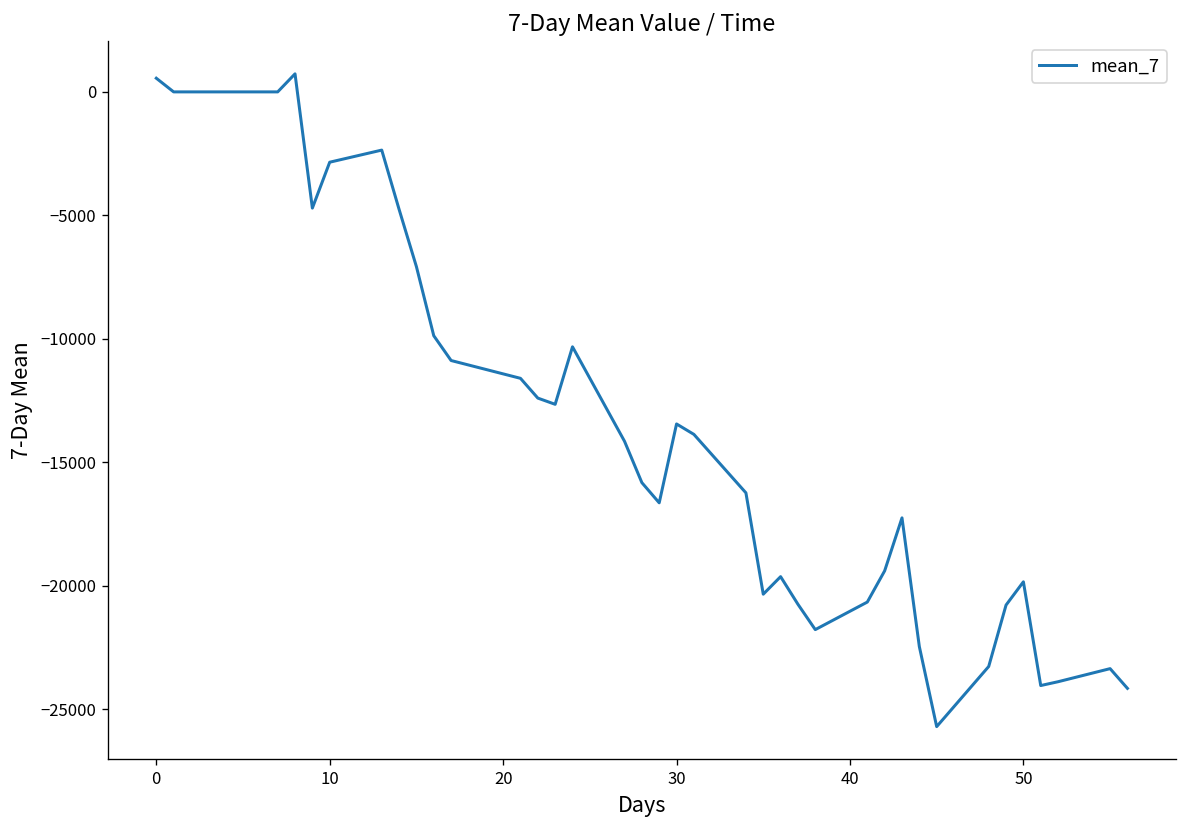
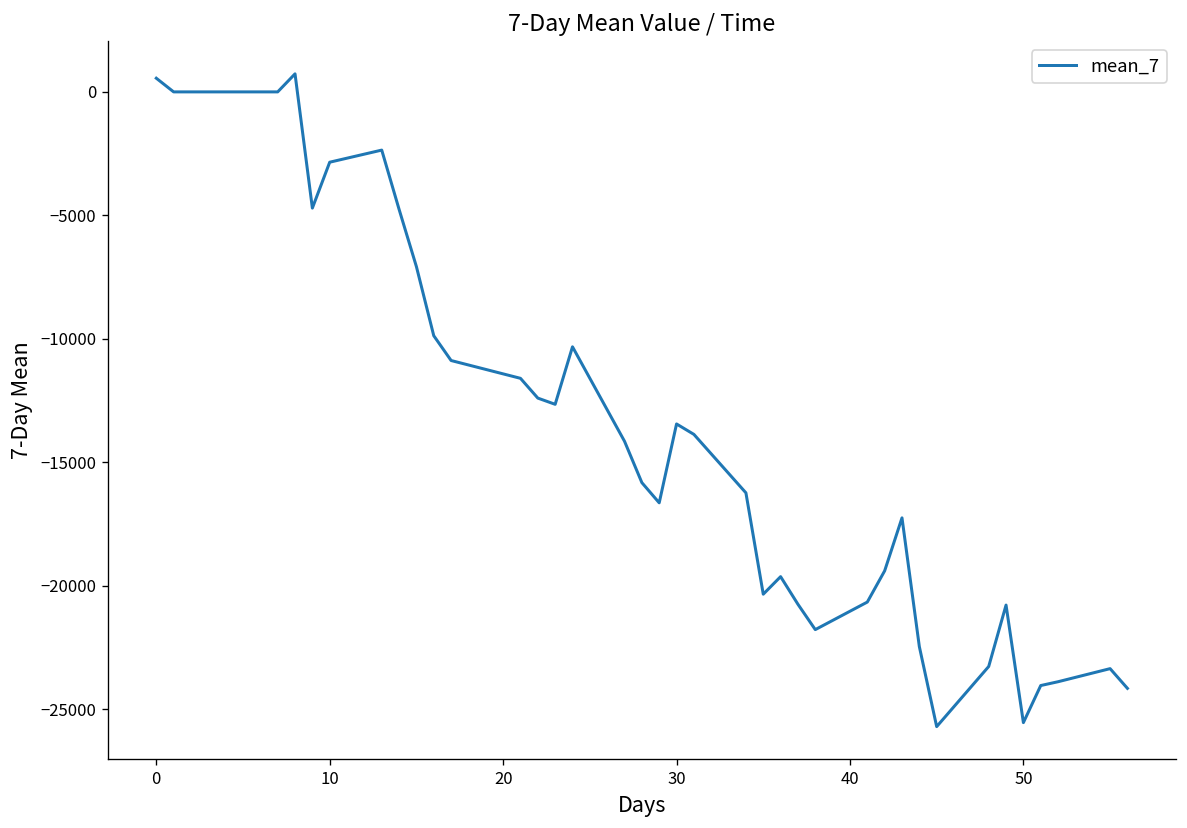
50: -19800 -> -25500
